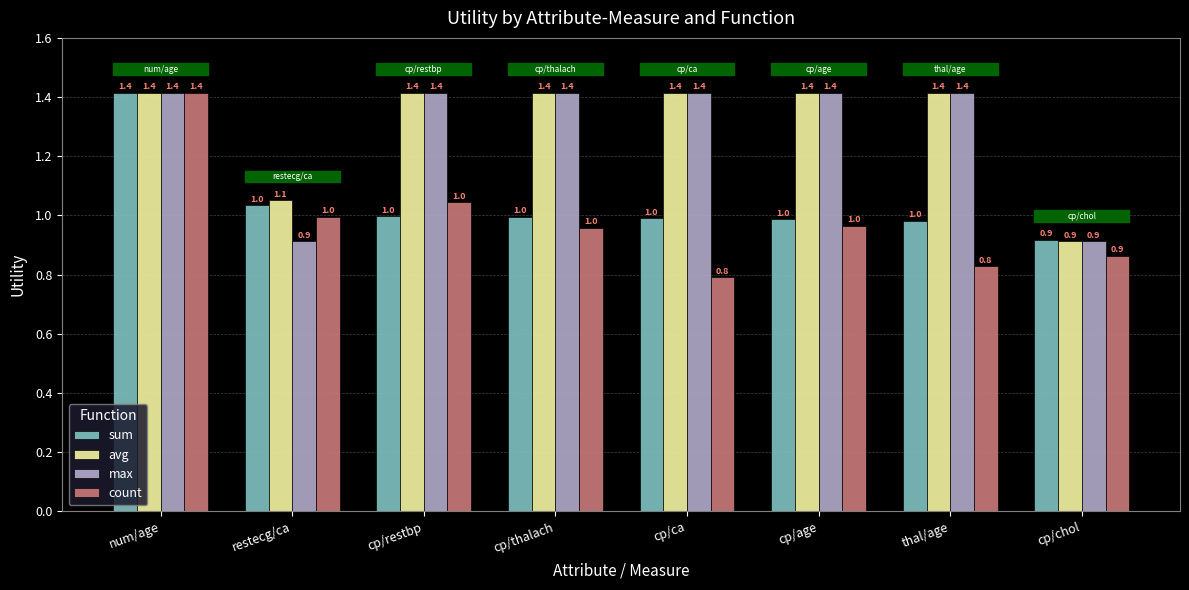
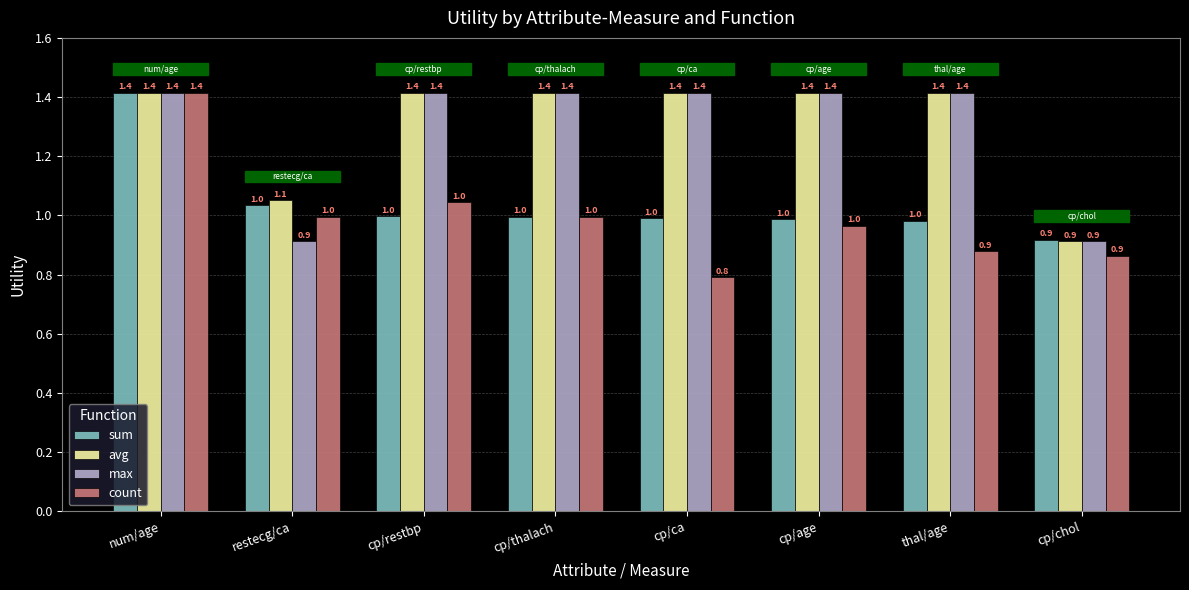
count, cp/thalach: 0.96 -> 1.00
count, thal/age: 0.8 -> 0.9
